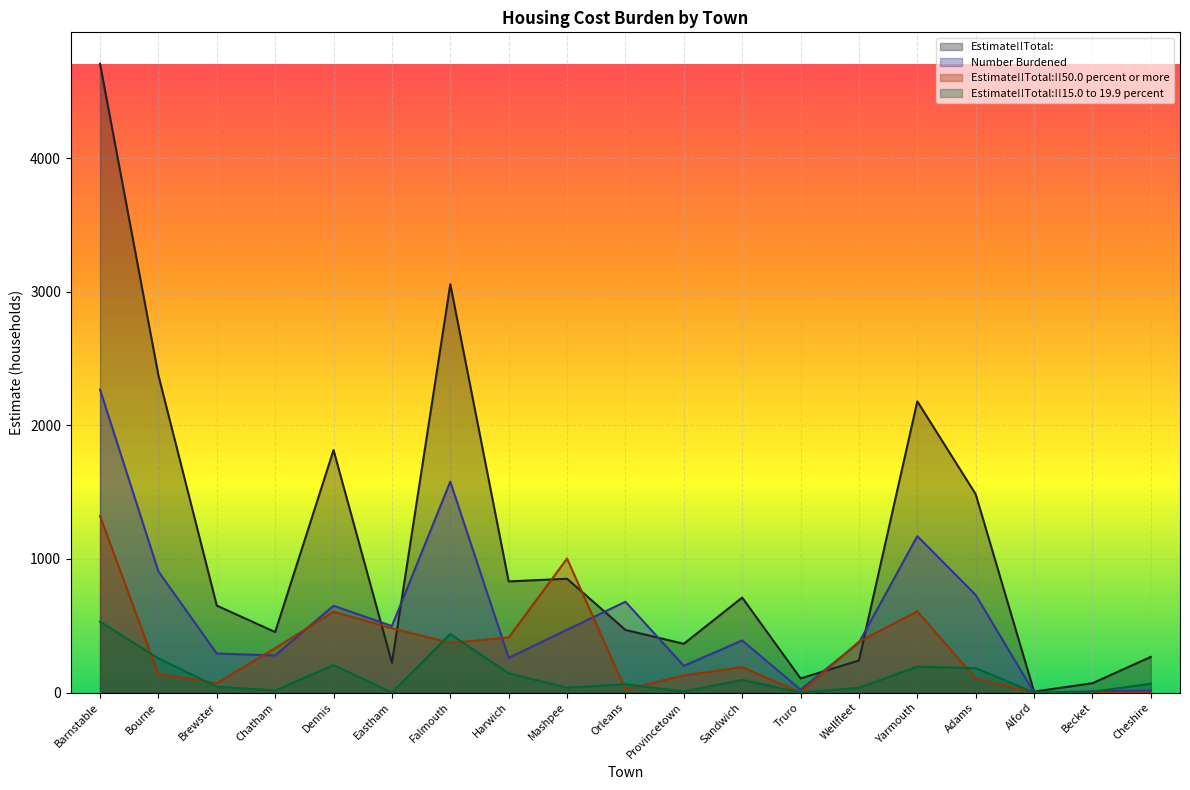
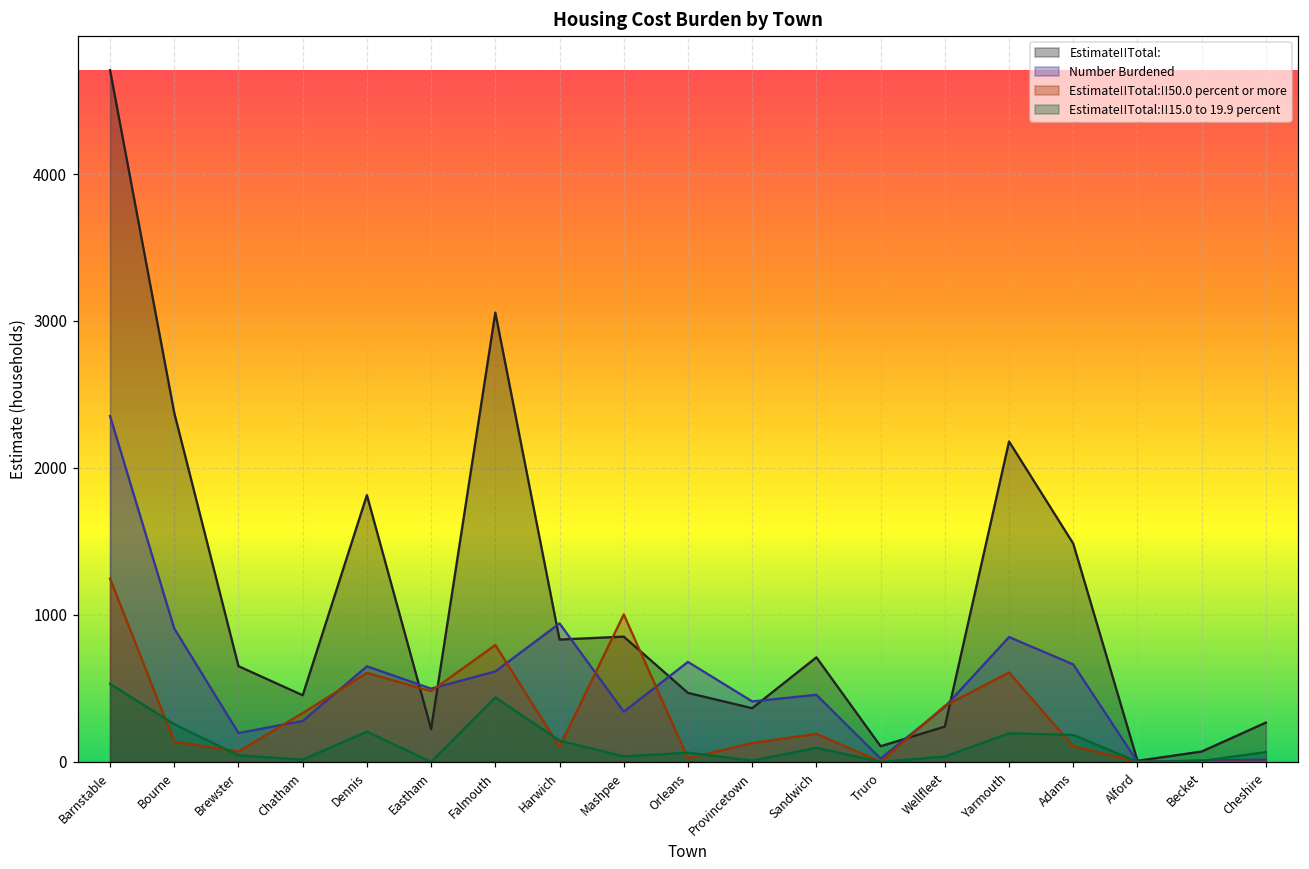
Number Burdened, Barnstable: 2270 -> 2350
Estimate!!Total:!!50.0 percent or more, Barnstable: 1320 -> 1250
Number Burdened, Brewster: 290 -> 200
Number Burdened, Falmouth: 1580 -> 620
Estimate!!Total:!!50.0 percent or more, Falmouth: 370 -> 800
Number Burdened, Harwich: 260 -> 940
Estimate!!Total:!!50.0 percent or more, Harwich: 410 -> 100
Number Burdened, Mashpee: 470 -> 340
Number Burdened, Provincetown: 200 -> 410
Number Burdened, Sandwich: 390 -> 460
Number Burdened, Yarmouth: 1170 -> 850
Number Burdened, Adams: 730 -> 660
